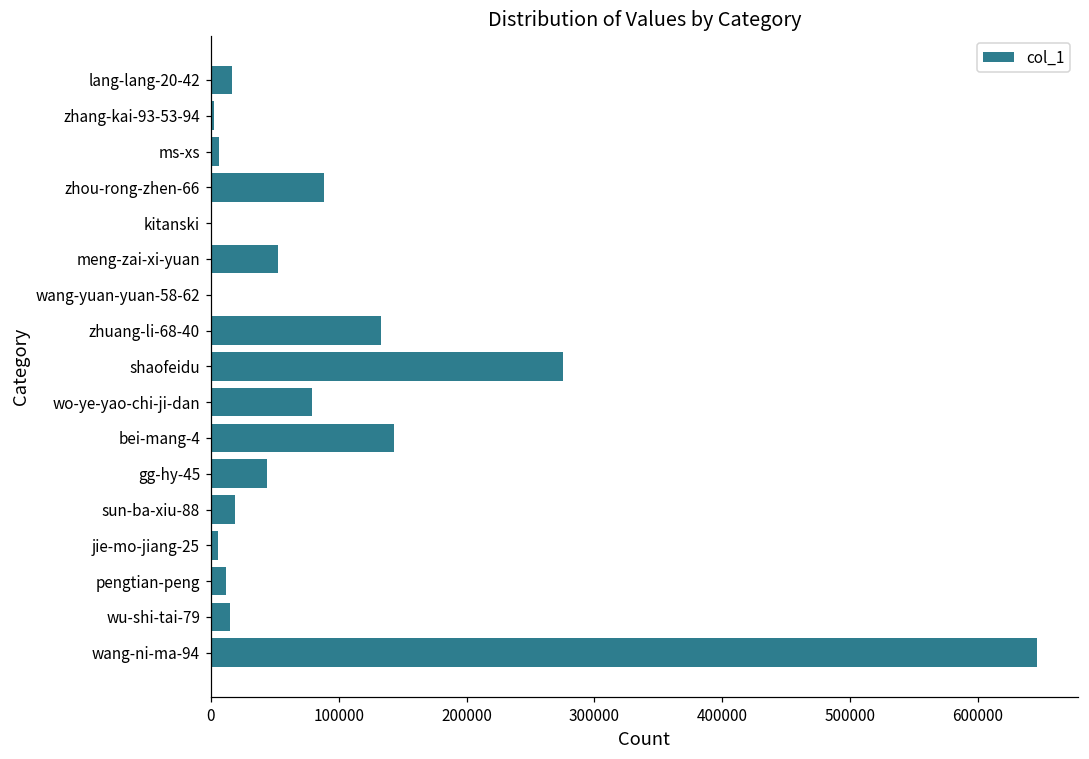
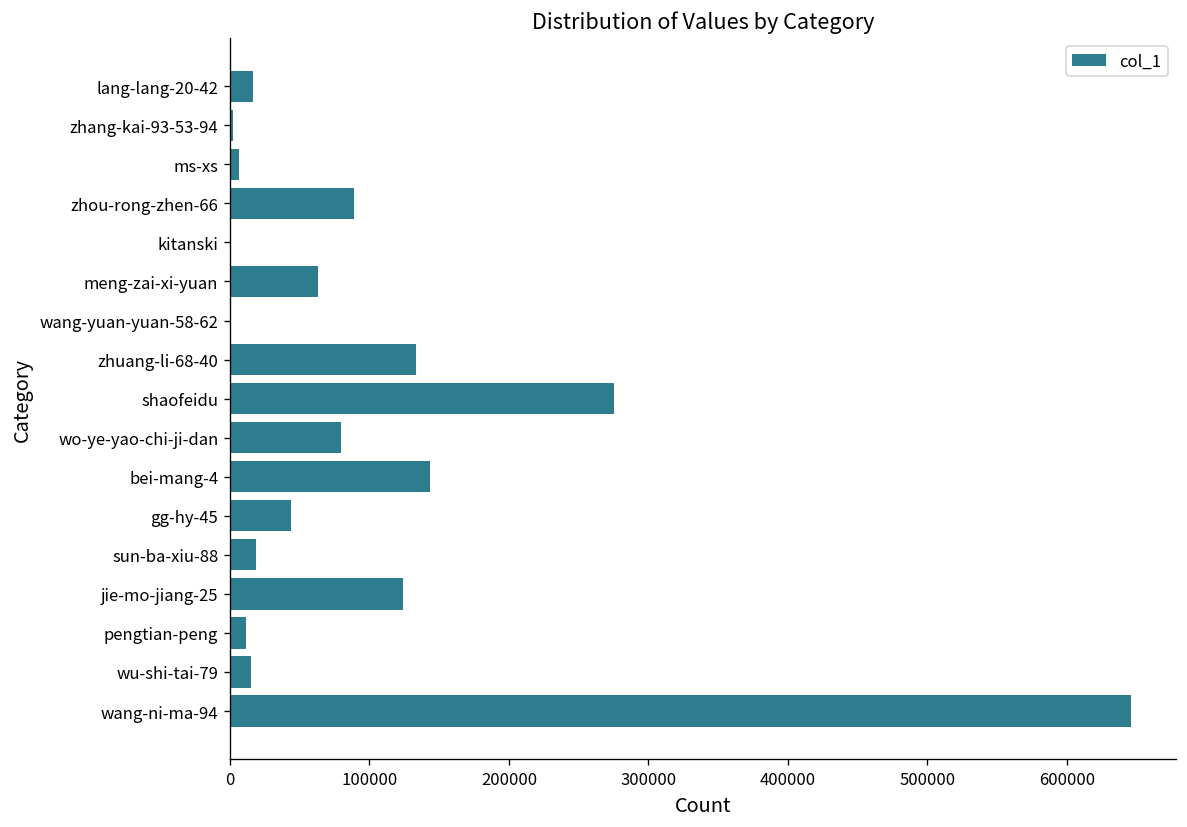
meng-zai-xi-yuan: 53000 -> 63000
jie-mo-jiang-25: 5000 -> 124000
